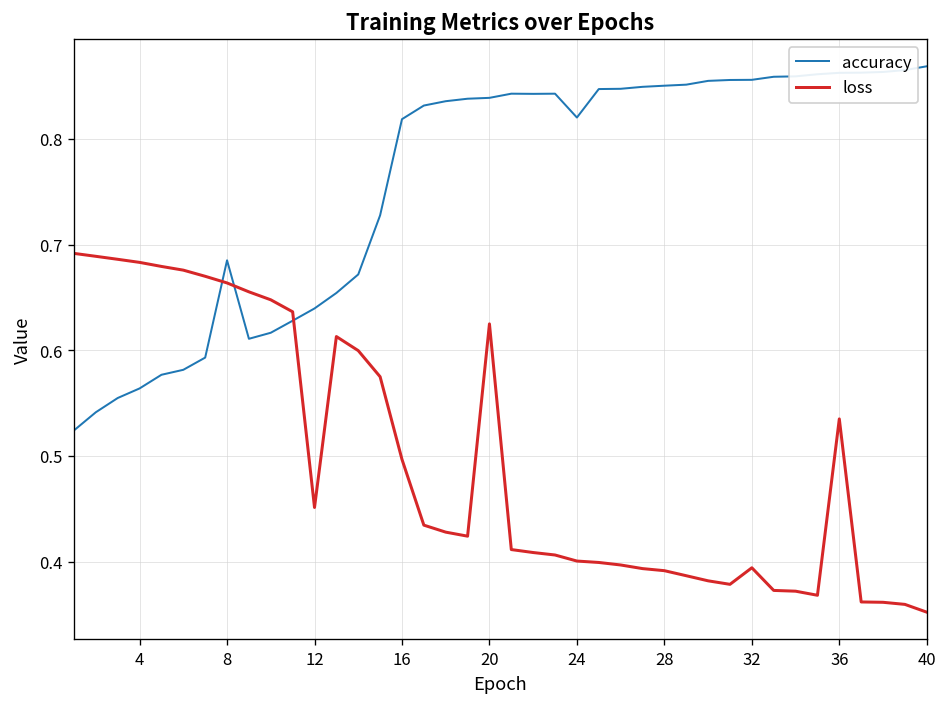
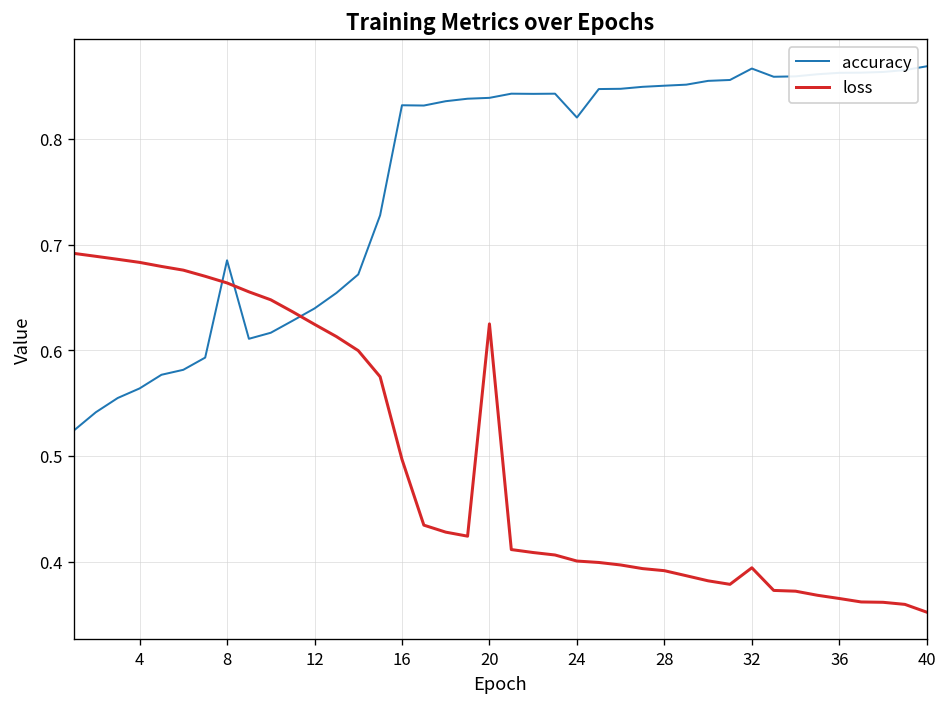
loss, 12: 0.45 -> 0.62
accuracy, 16: 0.82 -> 0.83
accuracy, 32: 0.86 -> 0.87
loss, 36: 0.53 -> 0.37
